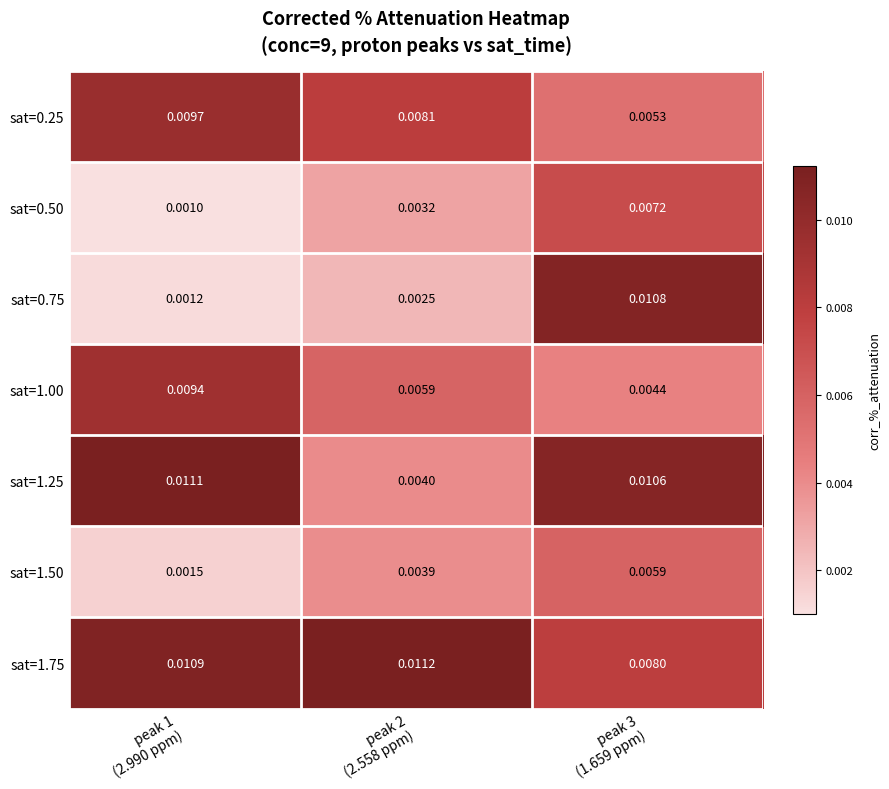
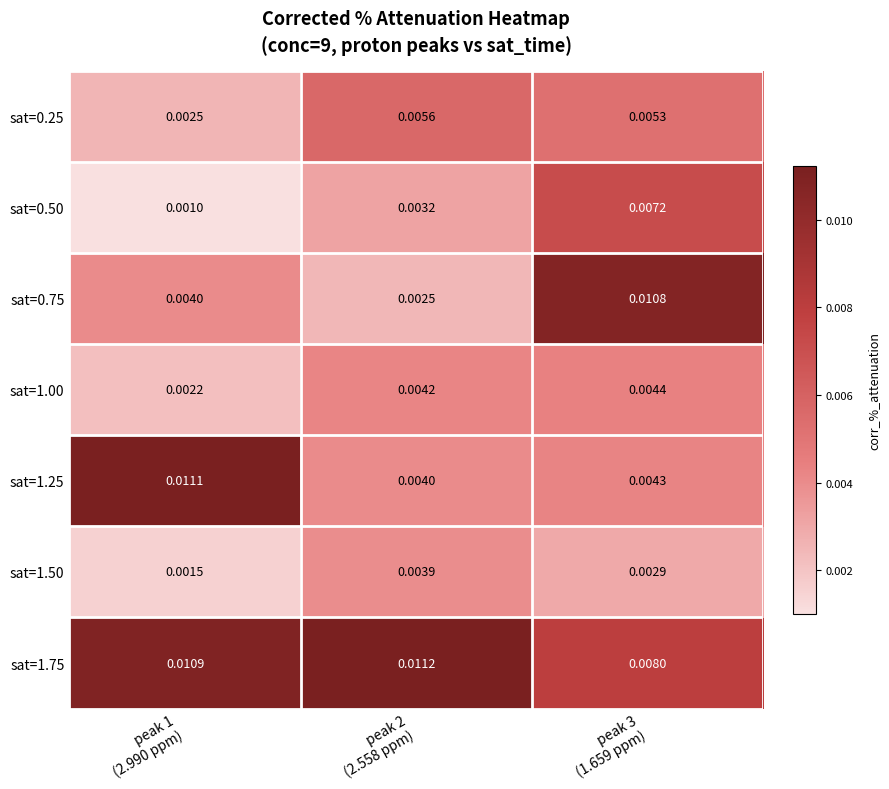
sat=0.25, peak 1 (2.990 ppm): 0.0097 -> 0.0025
sat=0.25, peak 2 (2.558 ppm): 0.0081 -> 0.0056
sat=0.75, peak 1 (2.990 ppm): 0.0012 -> 0.0040
sat=1.00, peak 1 (2.990 ppm): 0.0094 -> 0.0022
sat=1.00, peak 2 (2.558 ppm): 0.0059 -> 0.0042
sat=1.25, peak 3 (1.659 ppm): 0.0106 -> 0.0043
sat=1.50, peak 3 (1.659 ppm): 0.0059 -> 0.0029
